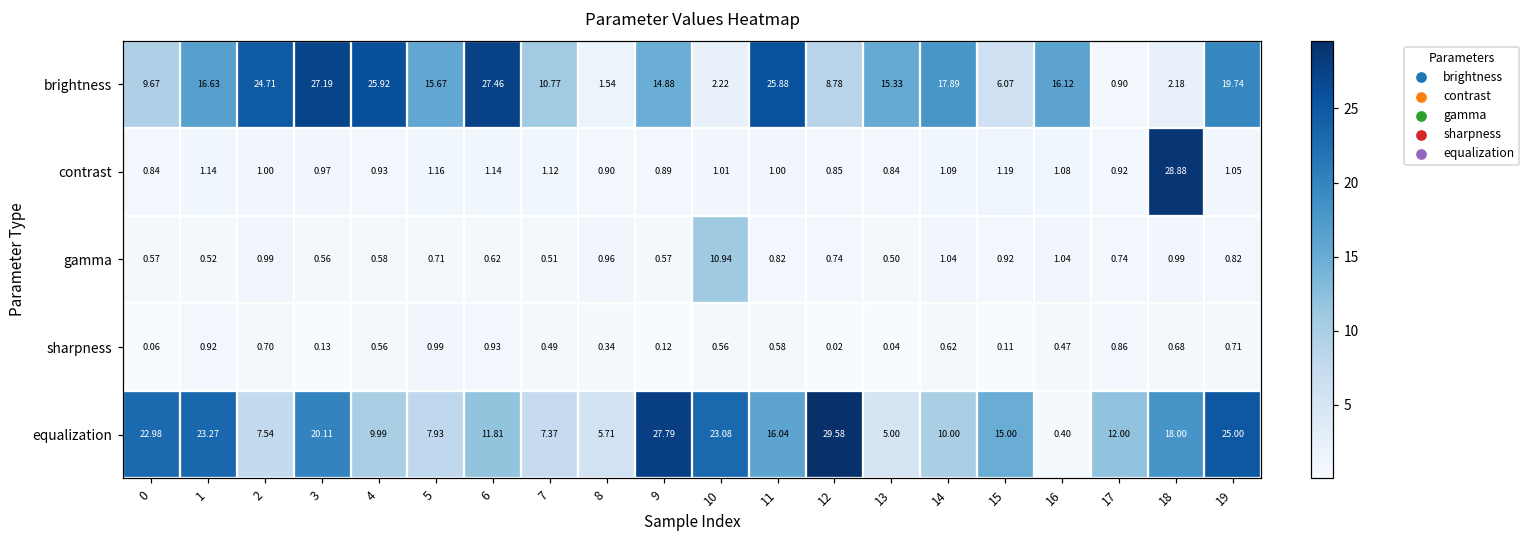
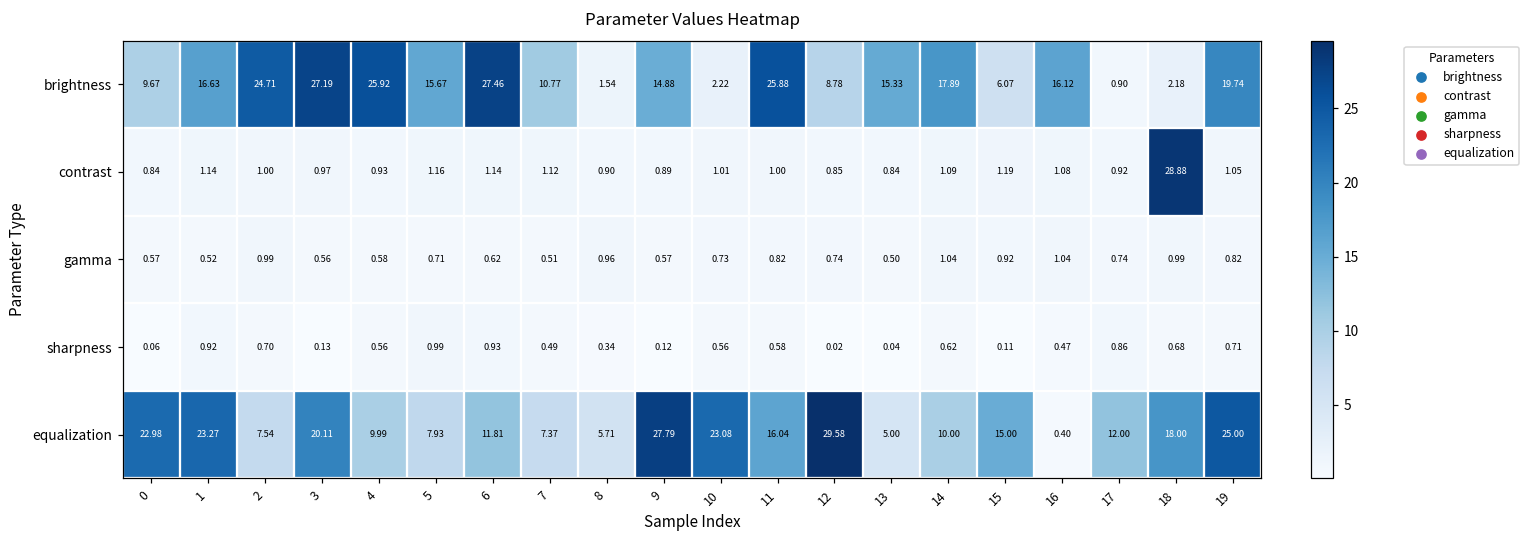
gamma, 10: 10.94 -> 0.73
